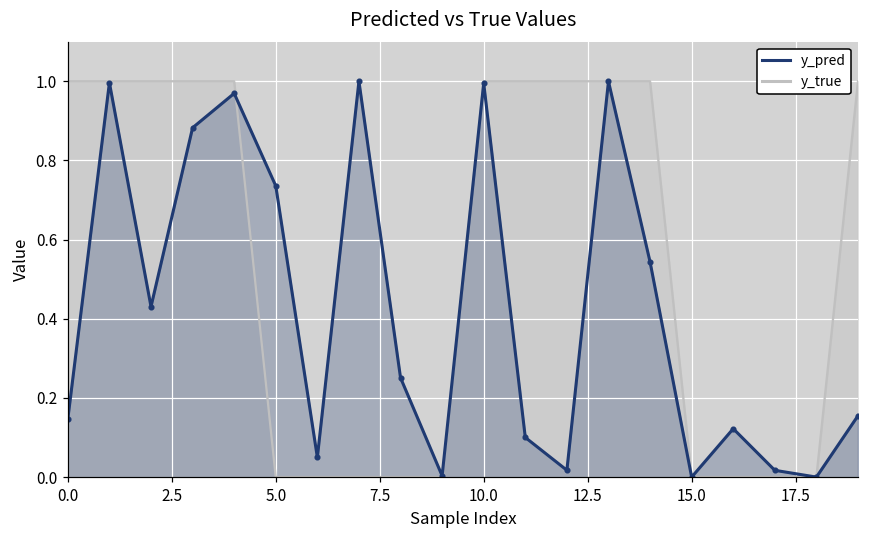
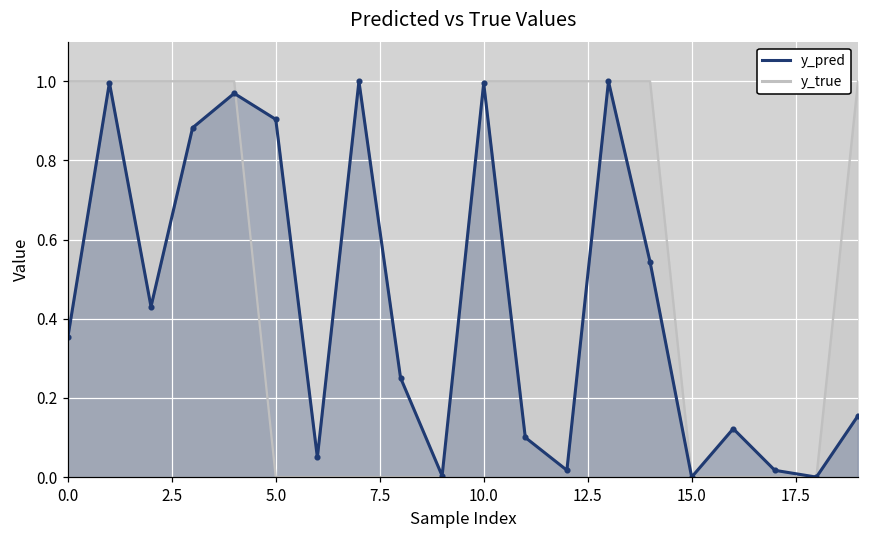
y_pred, 0.0: 0.15 -> 0.35
y_pred, 5.0: 0.74 -> 0.90
